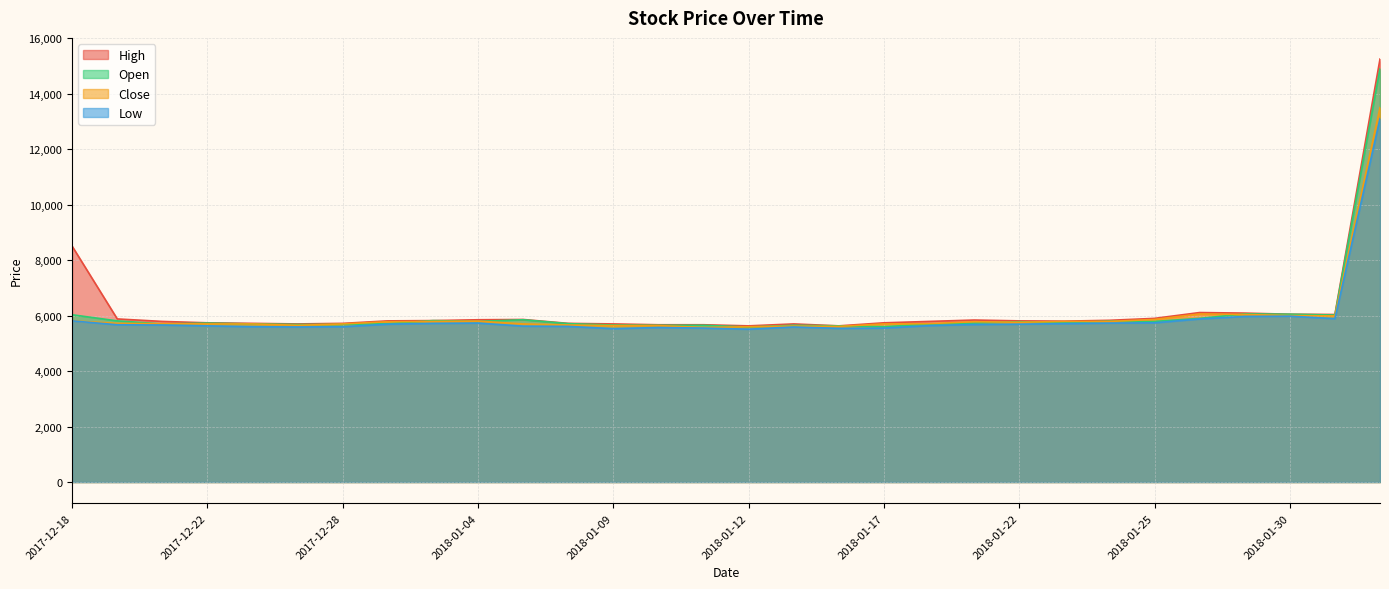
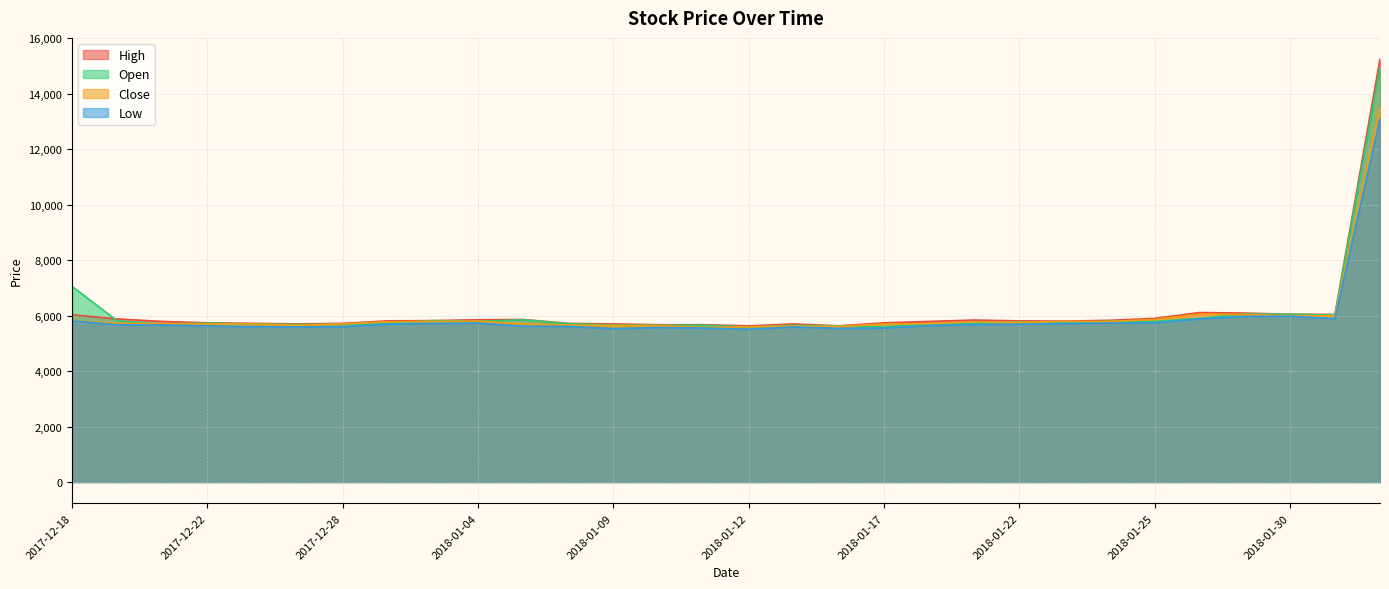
High, 2017-12-18: 8,500 -> 6,000
Open, 2017-12-18: 6,000 -> 7,000
